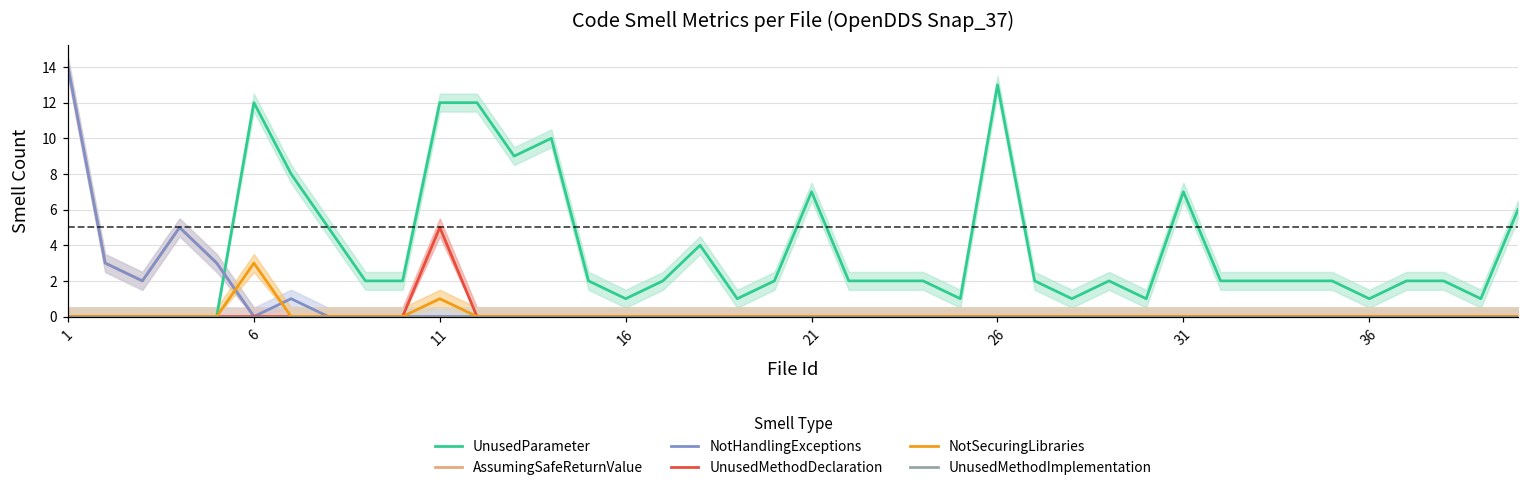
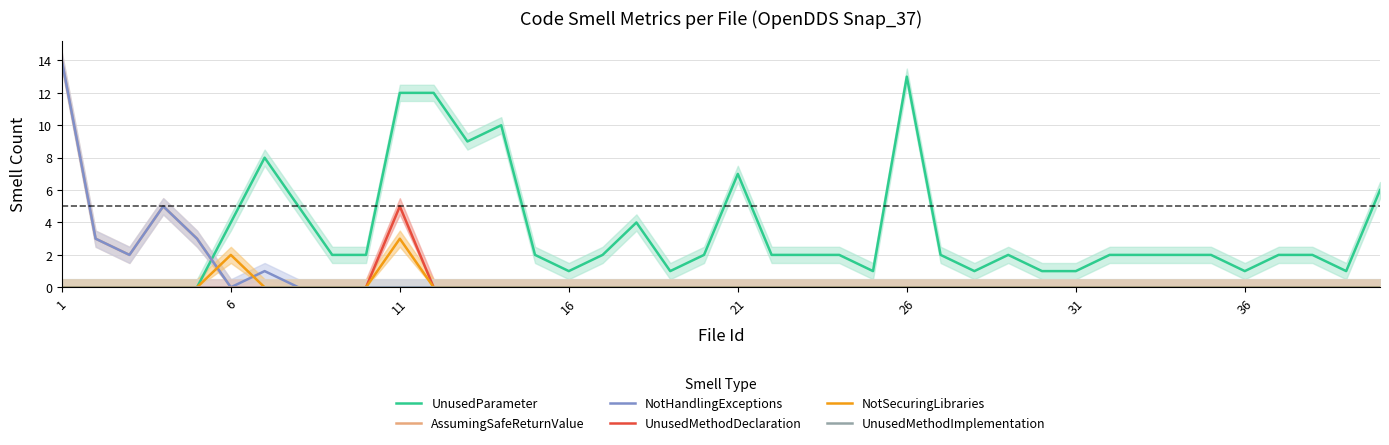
UnusedParameter, 6: 12 -> 4
NotSecuringLibraries, 6: 3 -> 2
NotSecuringLibraries, 11: 1 -> 3
UnusedParameter, 31: 7 -> 1
